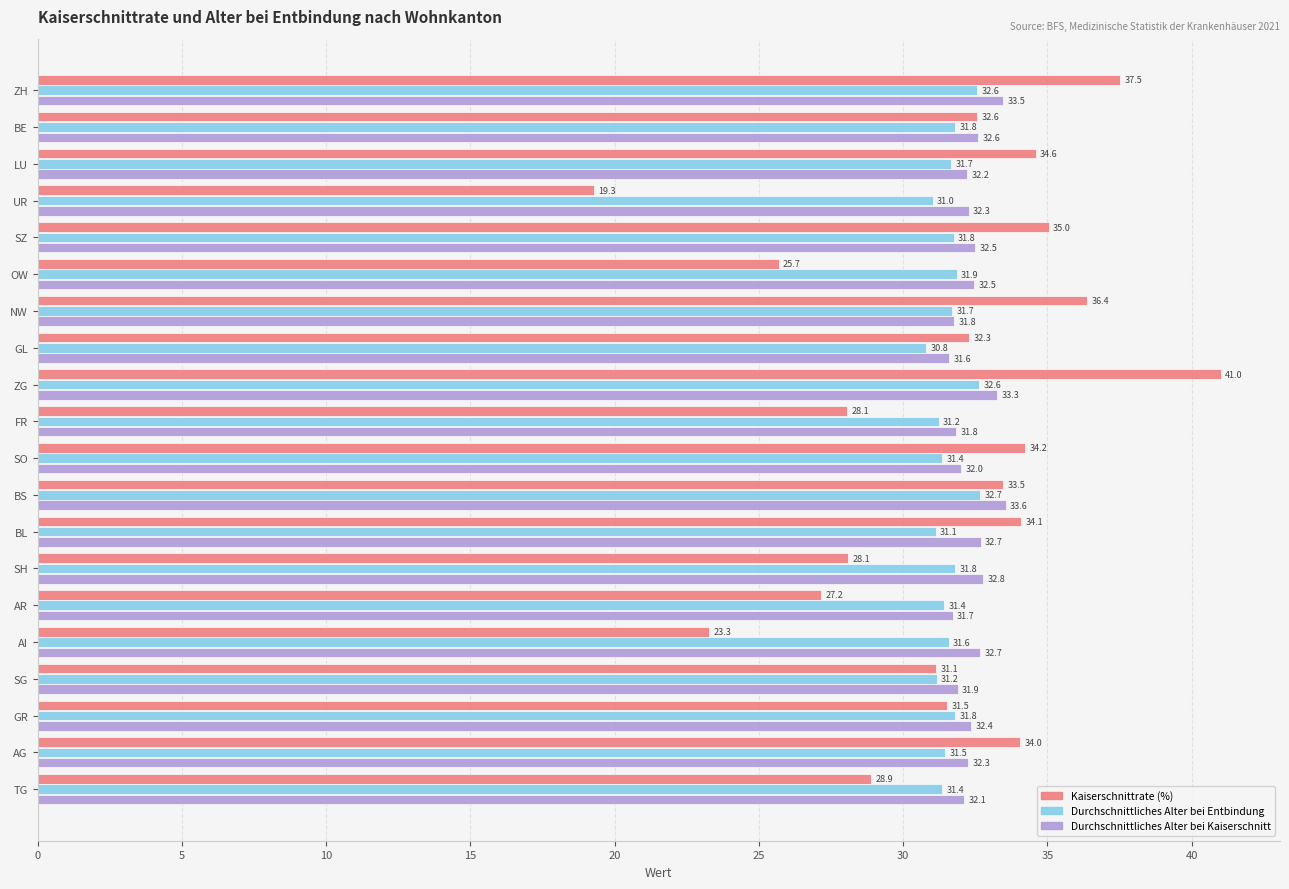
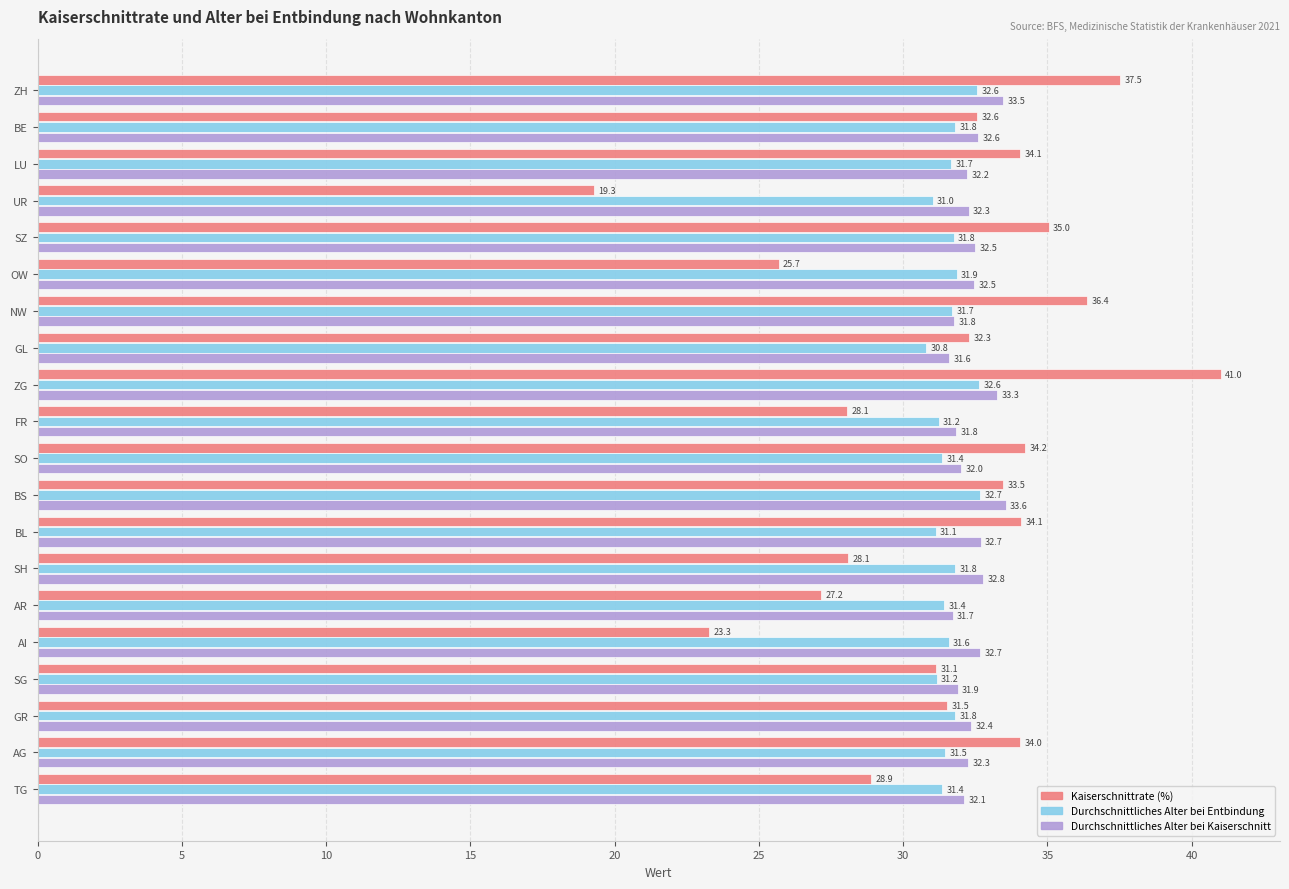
Kaiserschnittrate (%), LU: 34.6 -> 34.1
